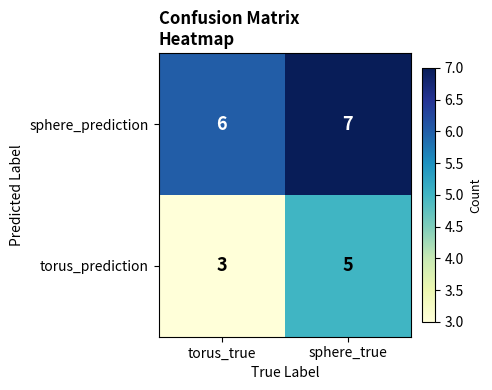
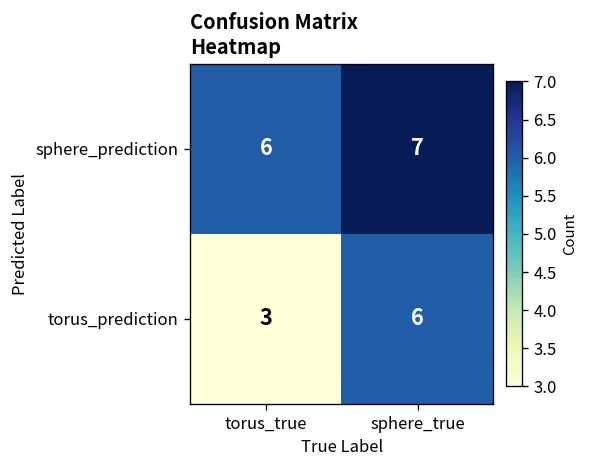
torus_prediction, sphere_true: 5 -> 6
